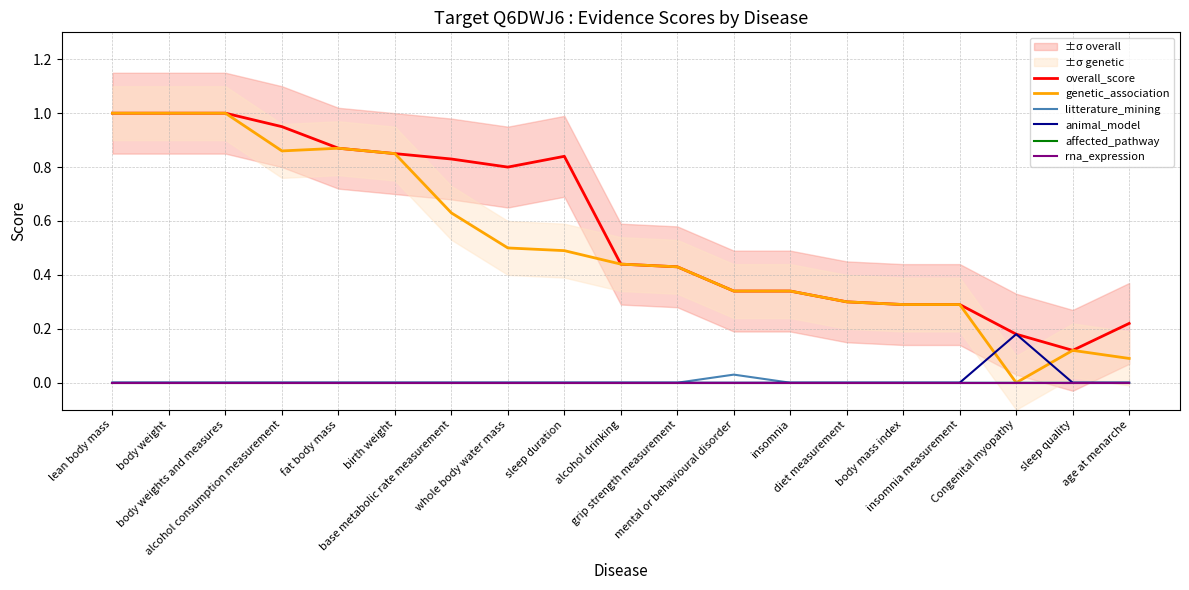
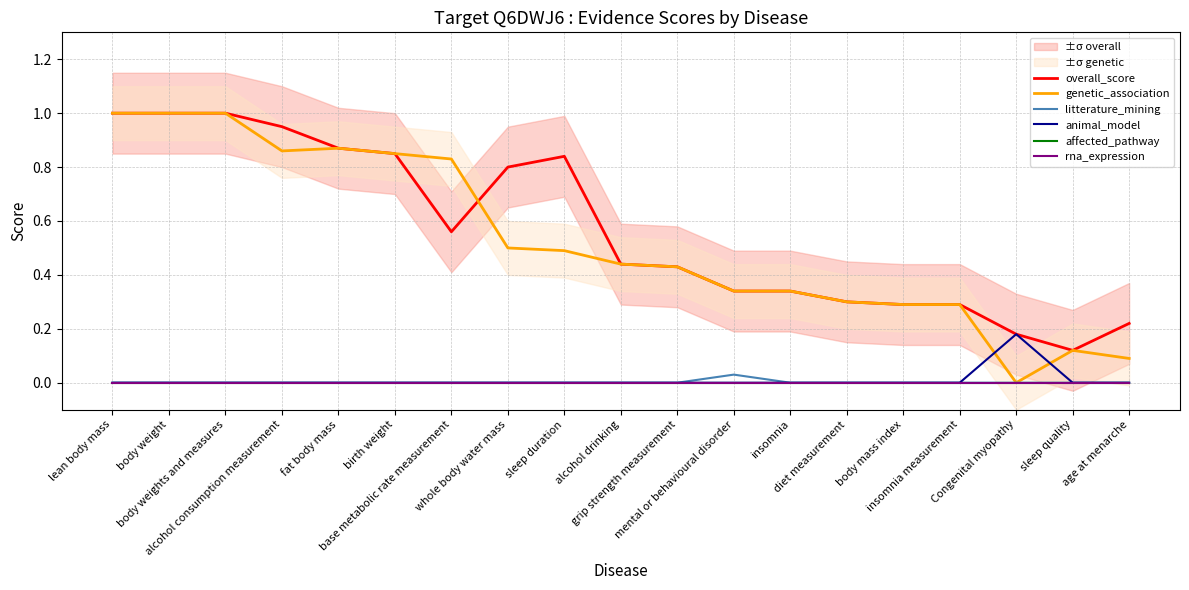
overall_score, base metabolic rate measurement: 0.83 -> 0.56
genetic_association, base metabolic rate measurement: 0.63 -> 0.83
